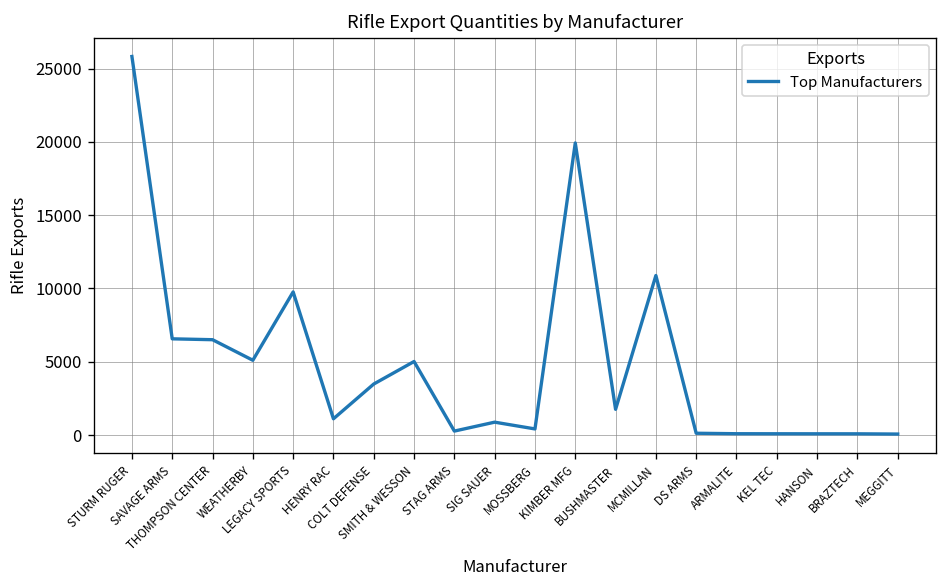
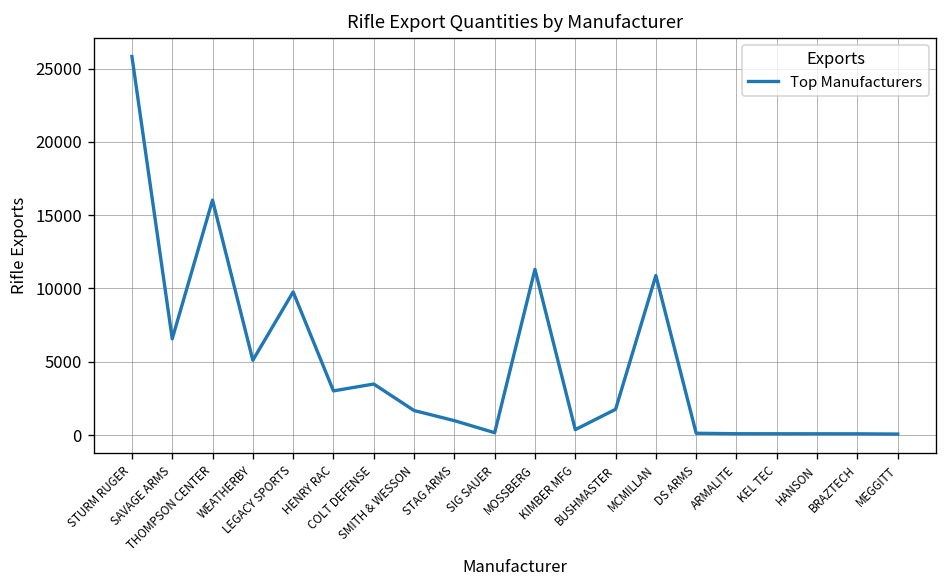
THOMPSON CENTER: 6500 -> 16000
HENRY RAC: 1100 -> 3000
SMITH & WESSON: 5000 -> 1700
STAG ARMS: 300 -> 1000
SIG SAUER: 900 -> 200
MOSSBERG: 400 -> 11300
KIMBER MFG: 19900 -> 400
